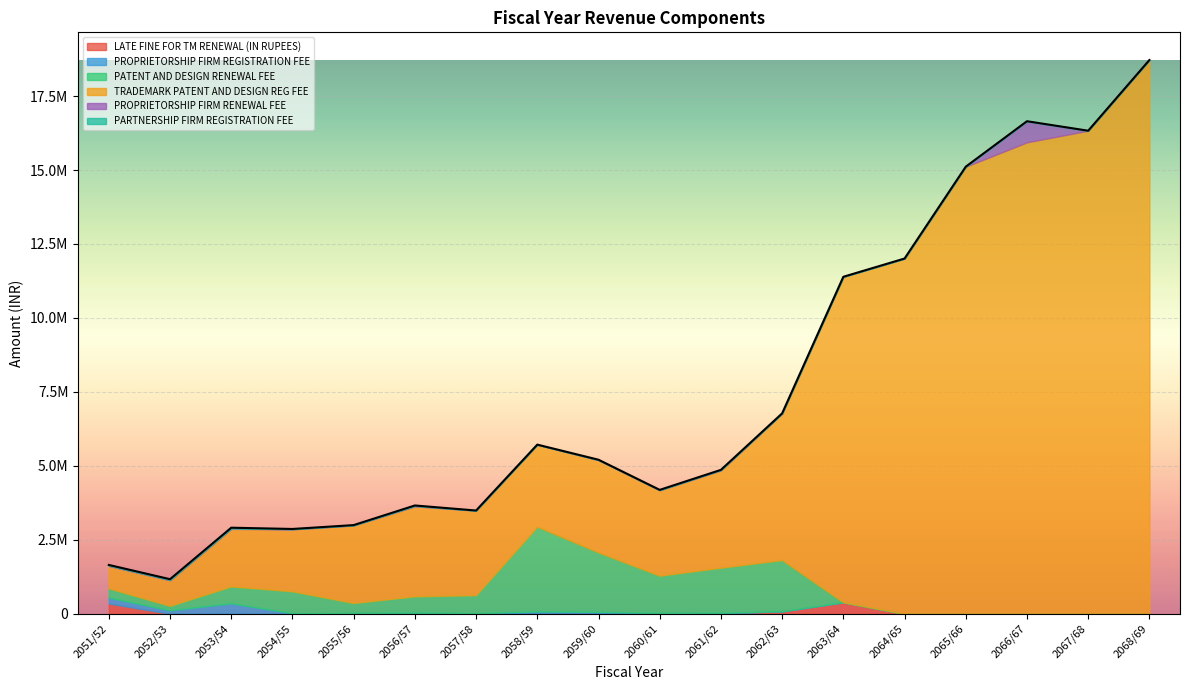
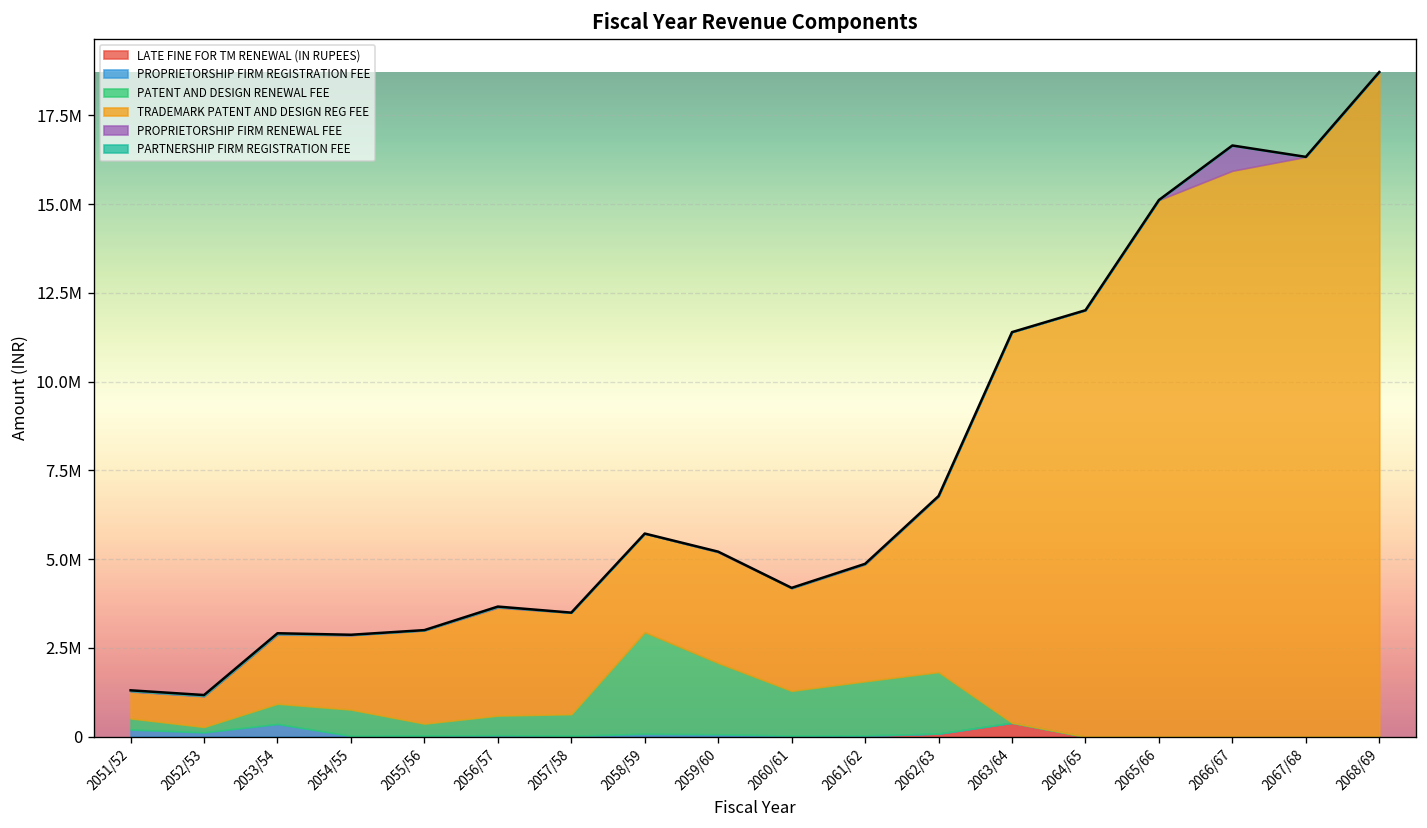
LATE FINE FOR TM RENEWAL (IN RUPEES), 2051/52: 400000 -> 0
